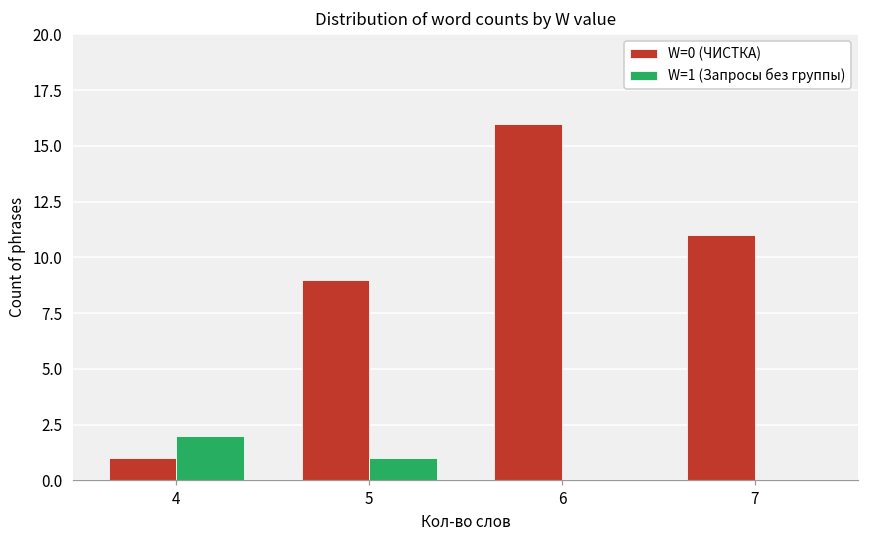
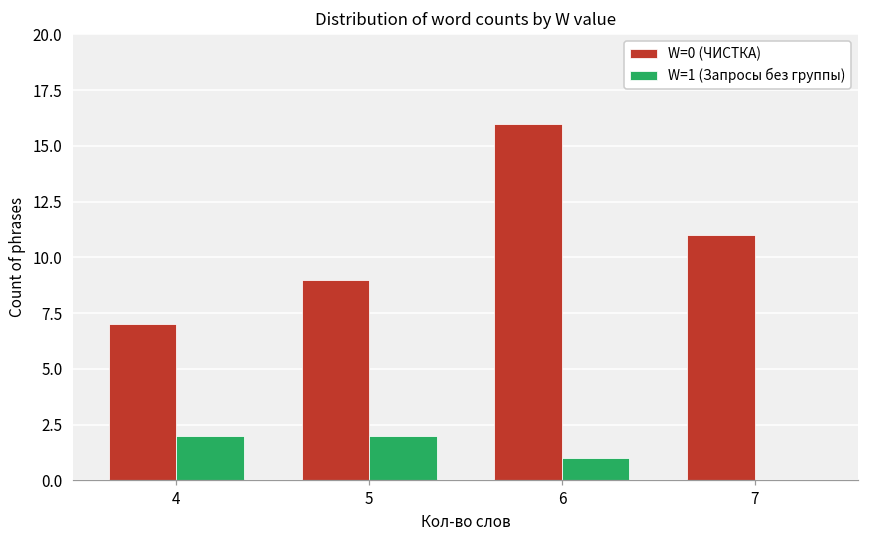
W=0 (ЧИСТКА), 4: 1 -> 7
W=1 (Запросы без группы), 5: 1 -> 2
W=1 (Запросы без группы), 6: 0 -> 1
